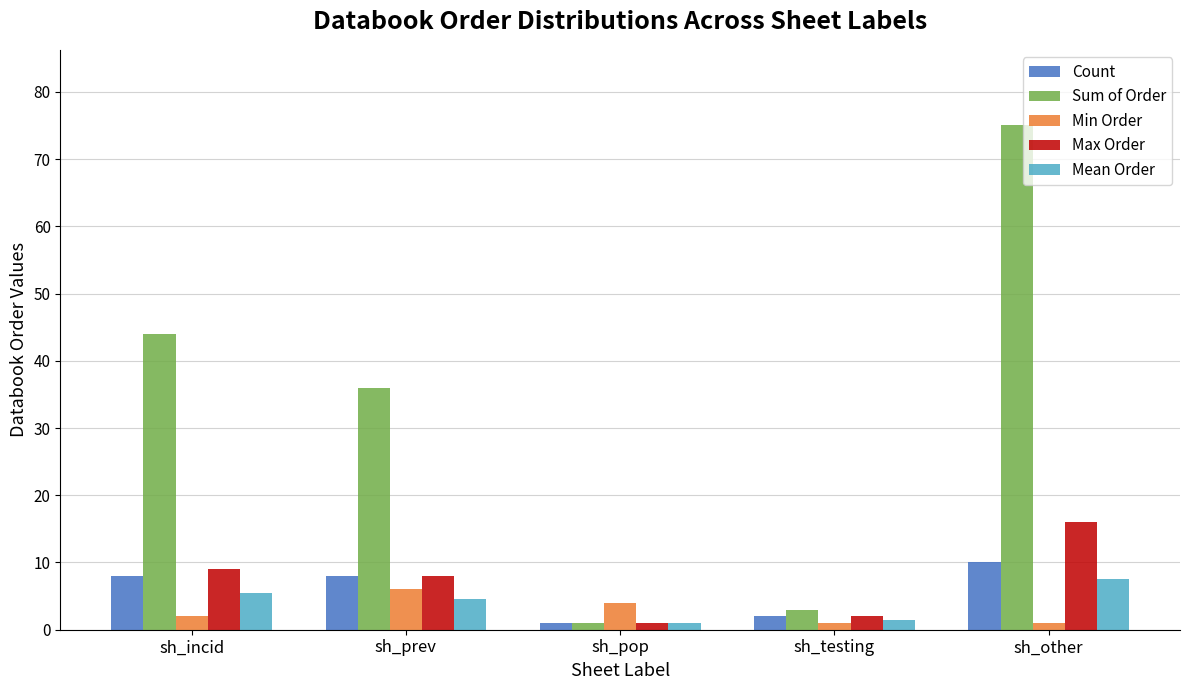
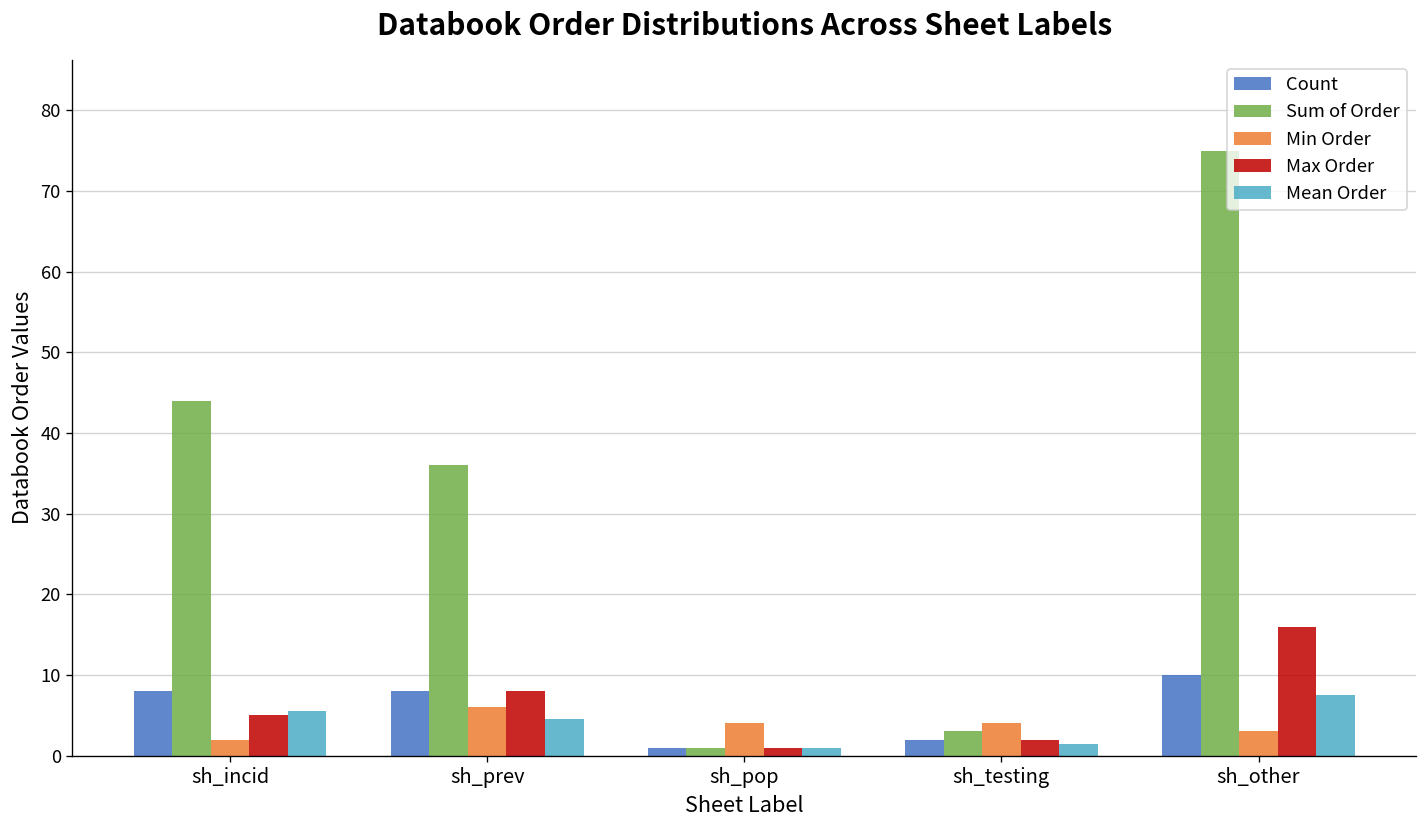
Max Order, sh_incid: 9 -> 5
Min Order, sh_testing: 1 -> 4
Min Order, sh_other: 1 -> 3
